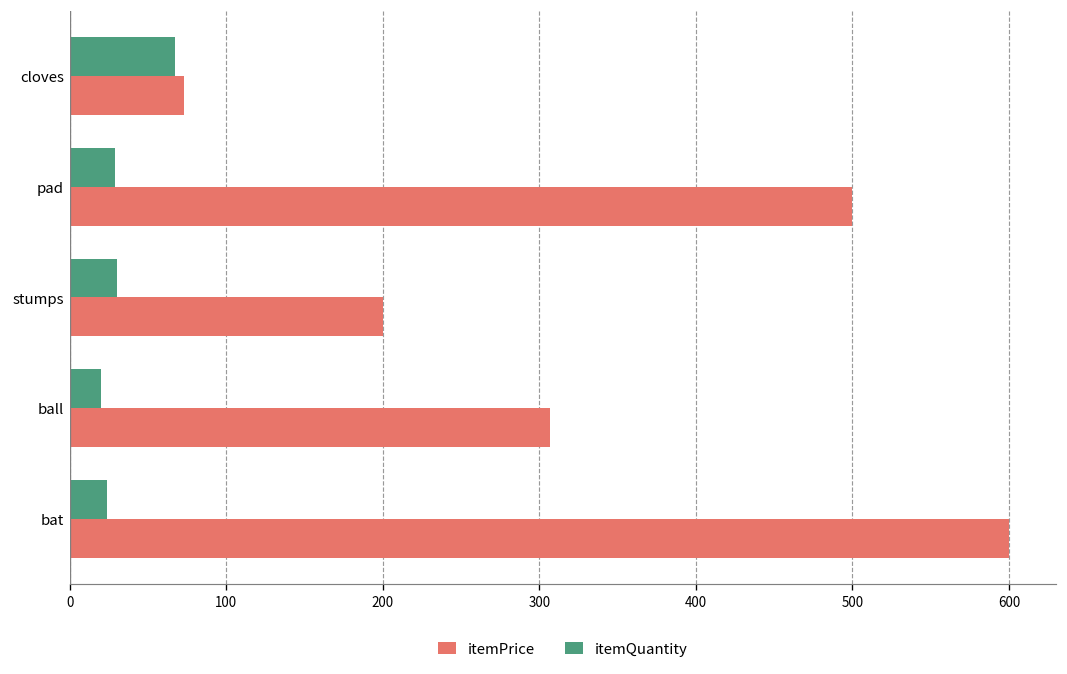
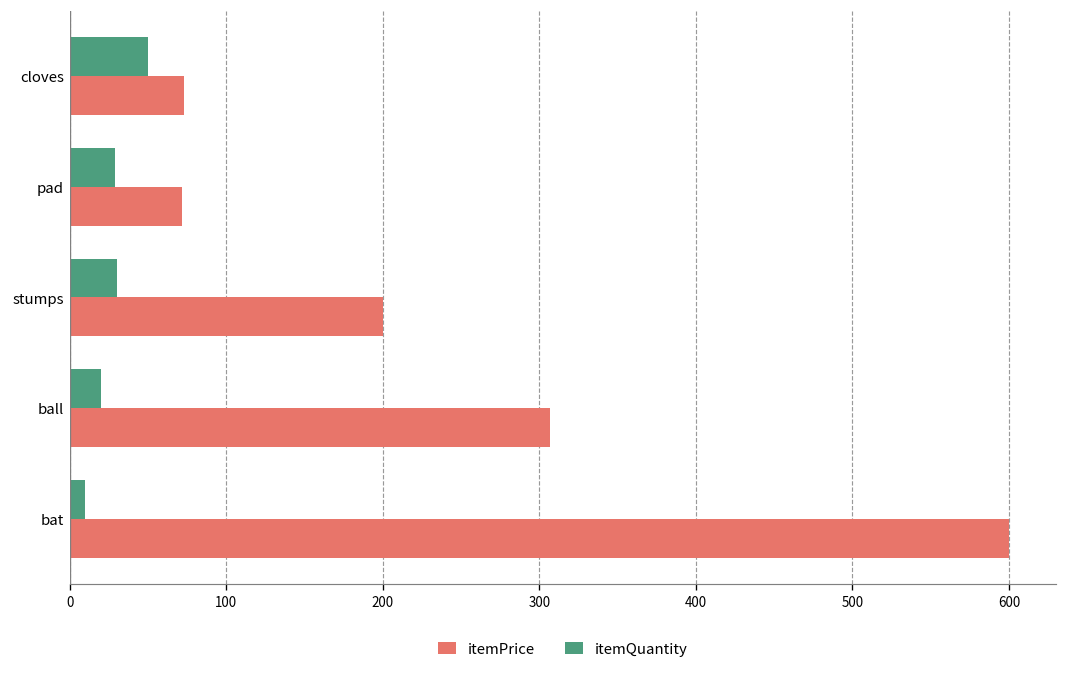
itemQuantity, cloves: 67 -> 50
itemPrice, pad: 500 -> 72
itemQuantity, bat: 24 -> 10
